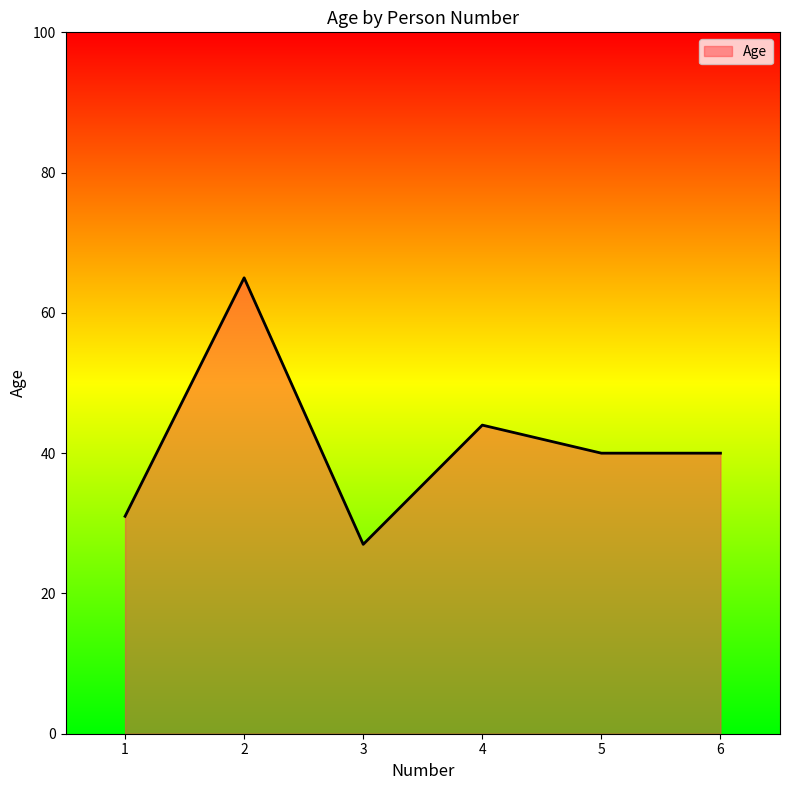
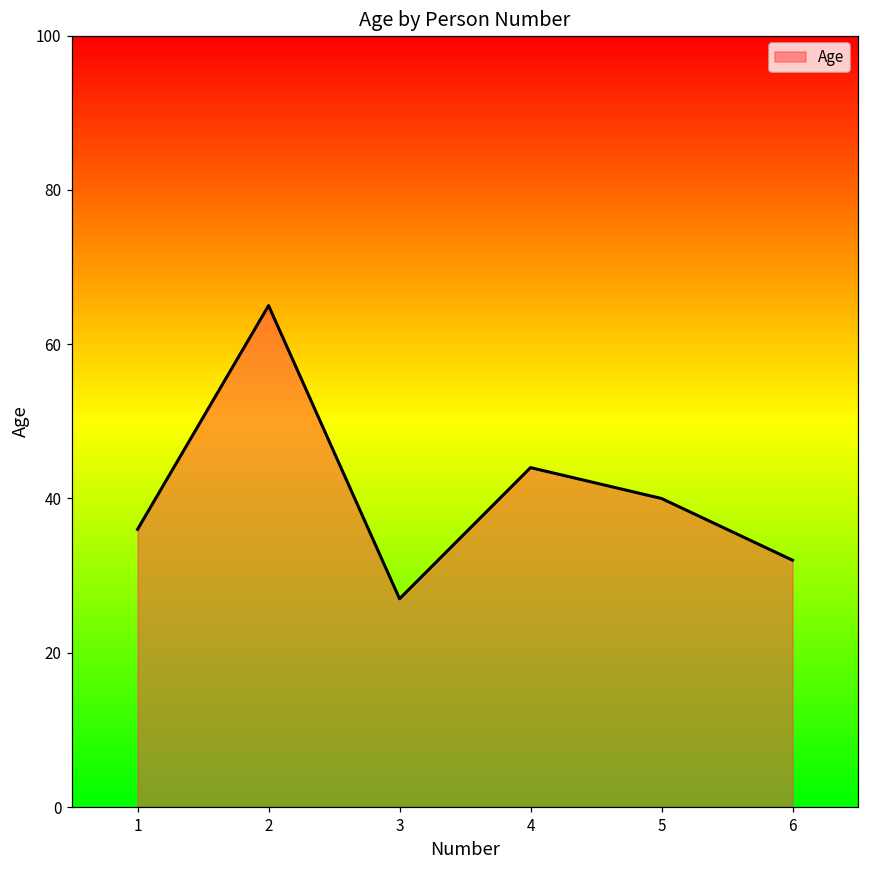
1: 31 -> 36
6: 40 -> 32
